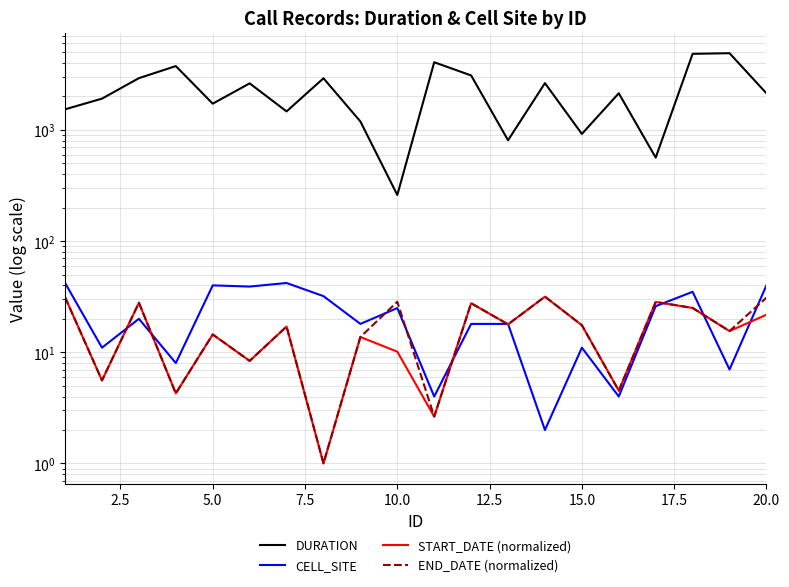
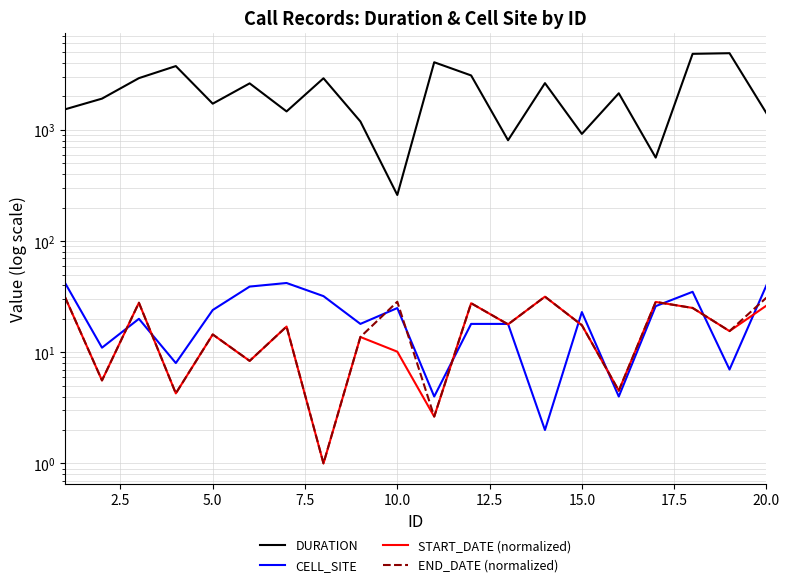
CELL_SITE, 5.0: 40 -> 24
CELL_SITE, 15.0: 11 -> 23
DURATION, 20.0: 2100 -> 1400
START_DATE (normalized), 20.0: 22 -> 26
